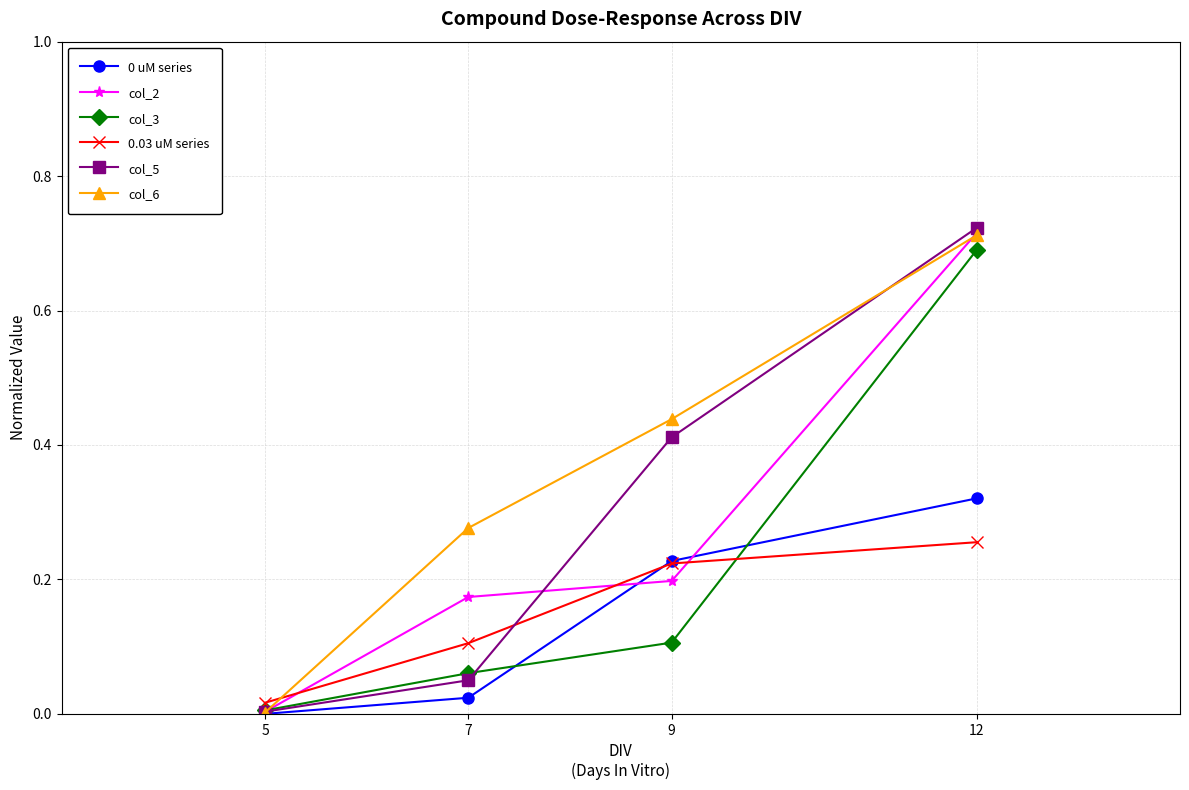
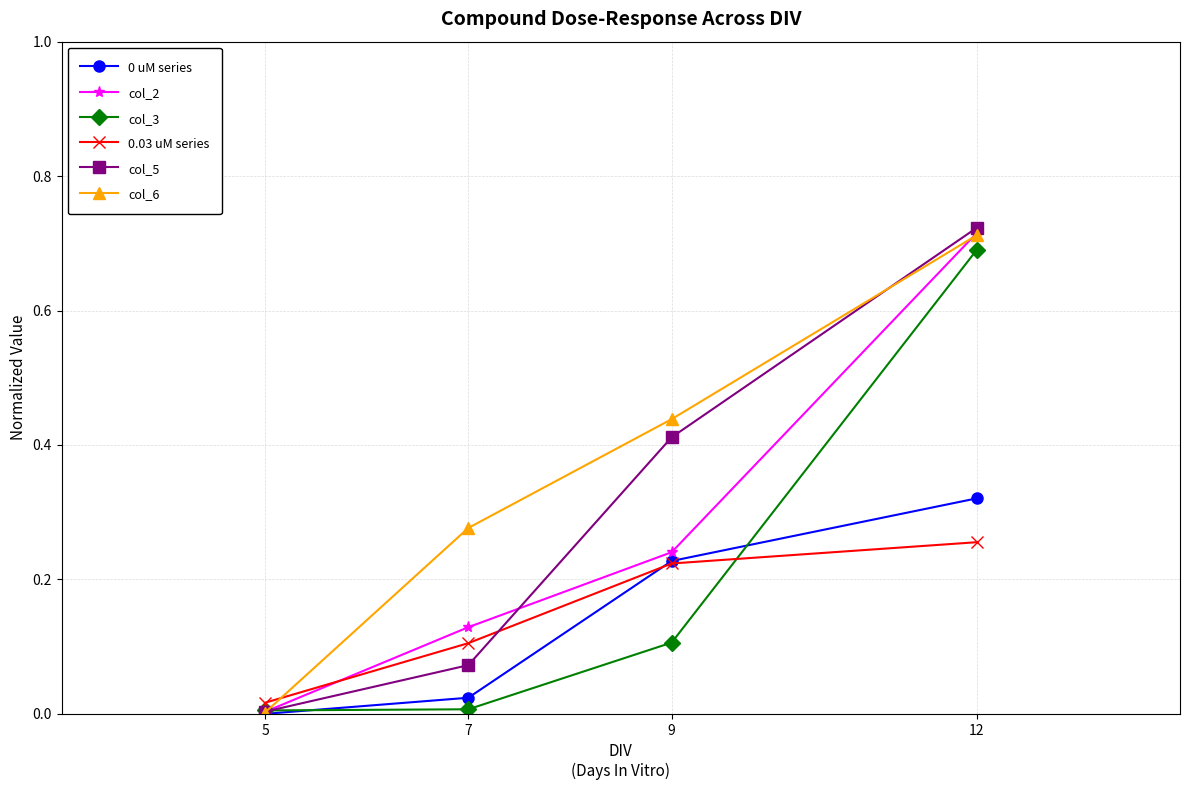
col_2, 7: 0.17 -> 0.13
col_3, 7: 0.06 -> 0.01
col_5, 7: 0.05 -> 0.07
col_2, 9: 0.20 -> 0.24
